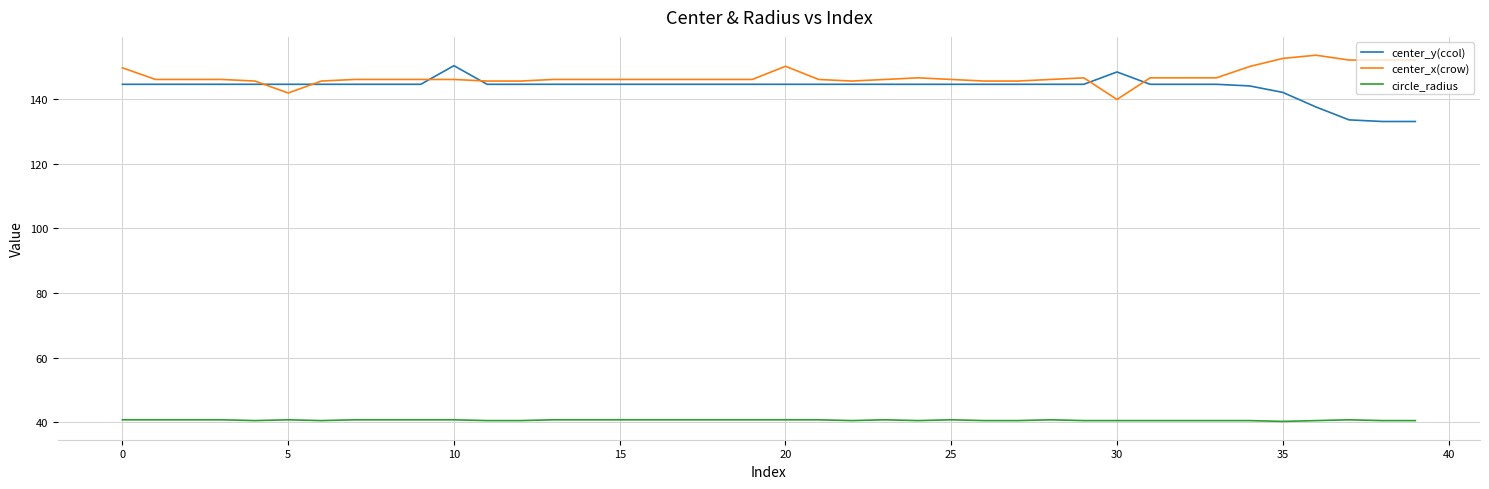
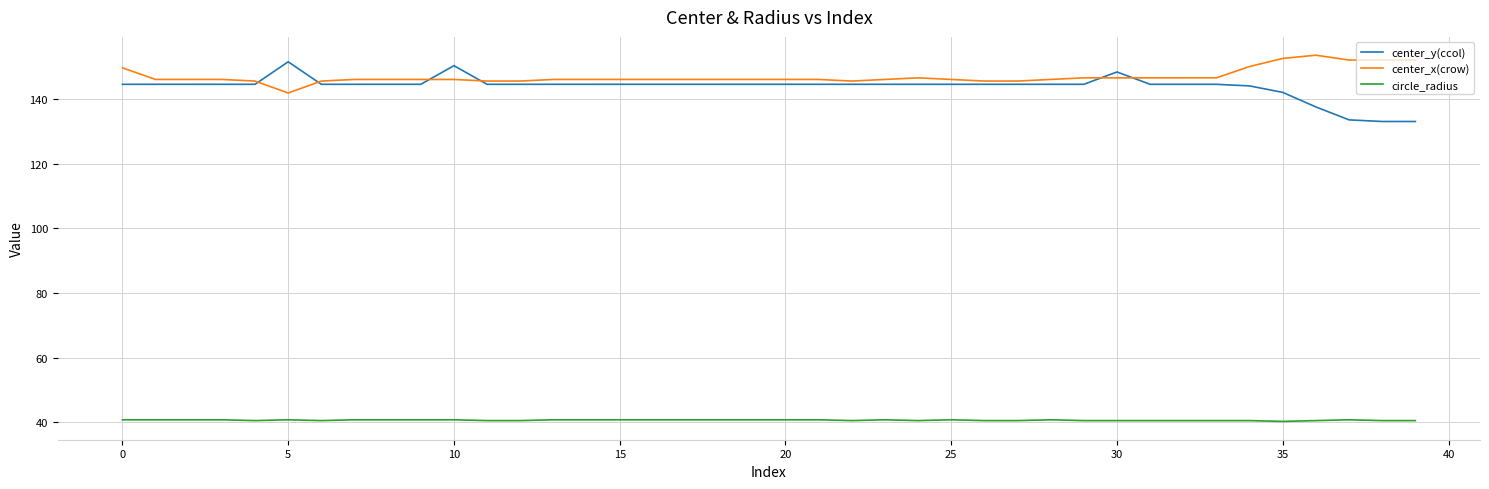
center_y(ccol), 5: 145 -> 151
center_x(crow), 20: 150 -> 146
center_x(crow), 30: 140 -> 146
